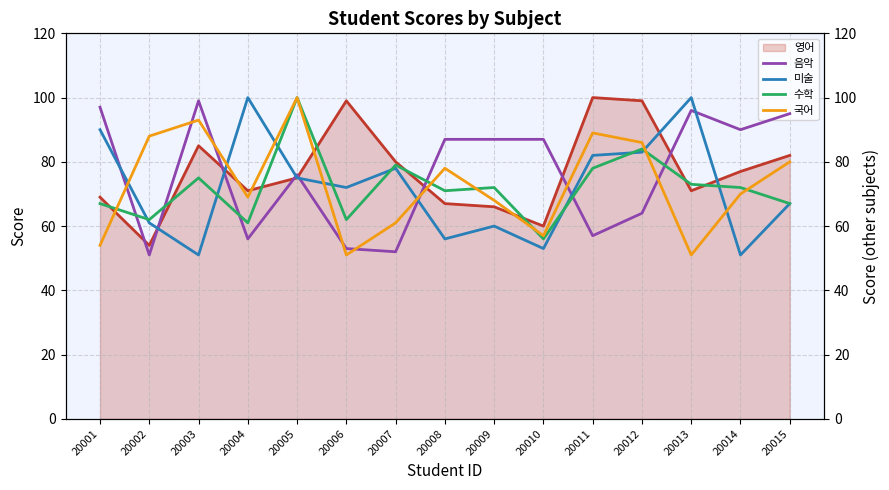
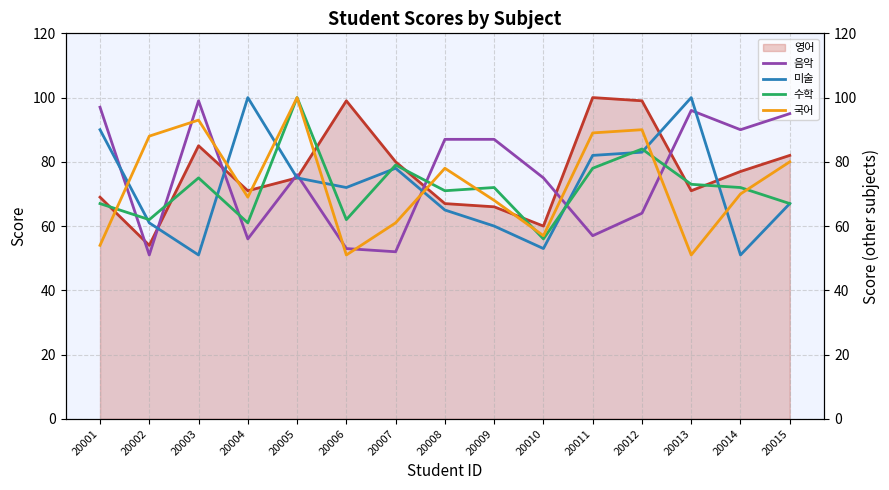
미술, 20008: 56 -> 65
음악, 20010: 87 -> 75
국어, 20012: 86 -> 90
